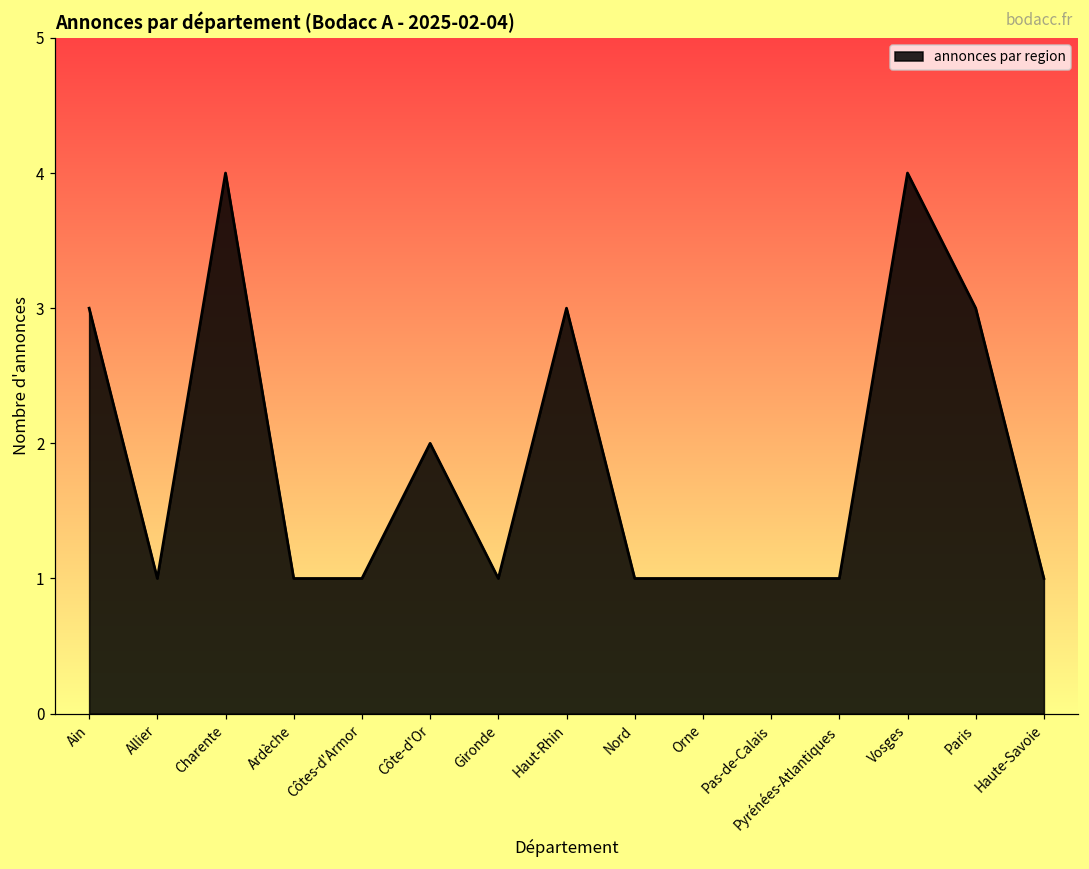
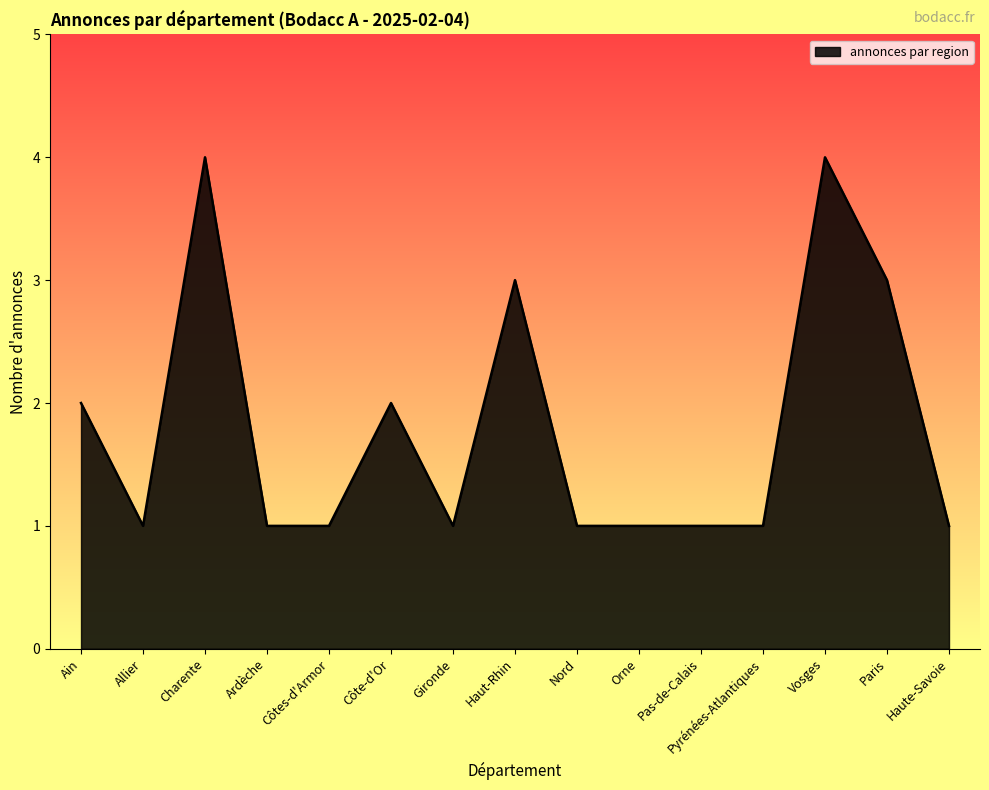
Ain: 3 -> 2
